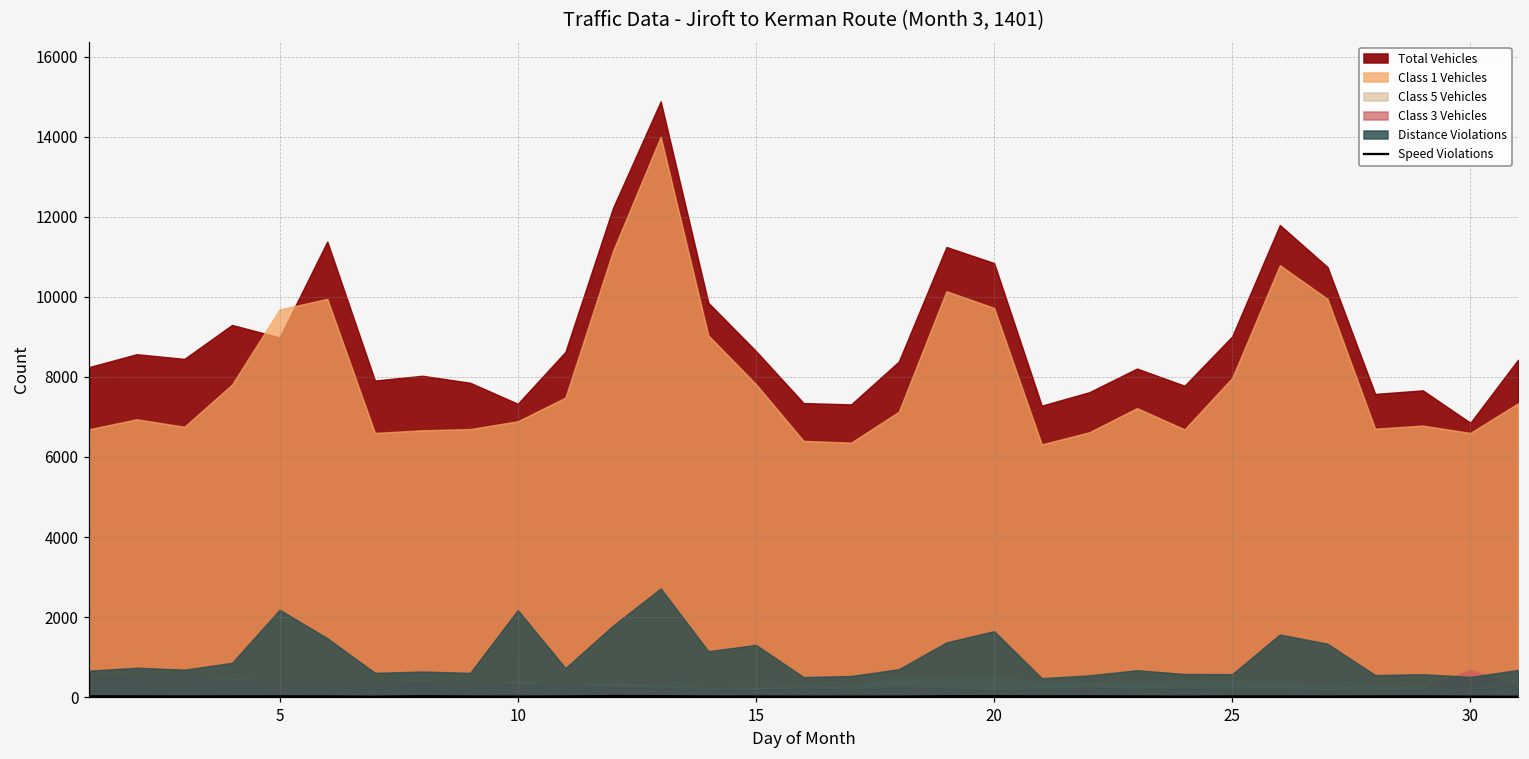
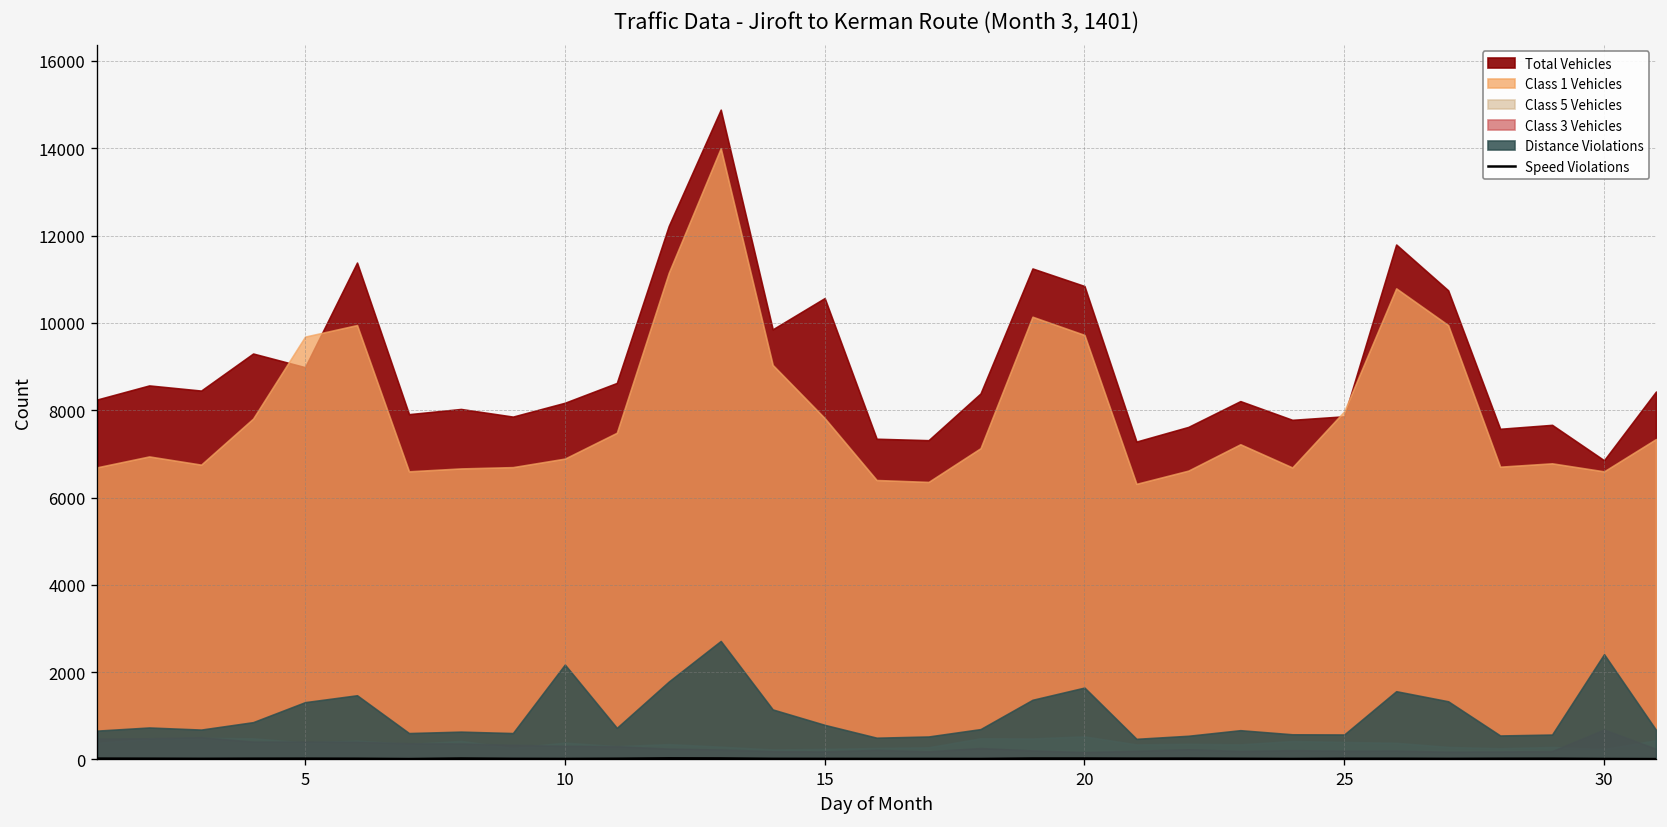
Distance Violations, 5: 2200 -> 1300
Total Vehicles, 10: 7300 -> 8200
Total Vehicles, 15: 8600 -> 10600
Distance Violations, 15: 1300 -> 800
Total Vehicles, 25: 9000 -> 7900
Distance Violations, 30: 500 -> 2400
